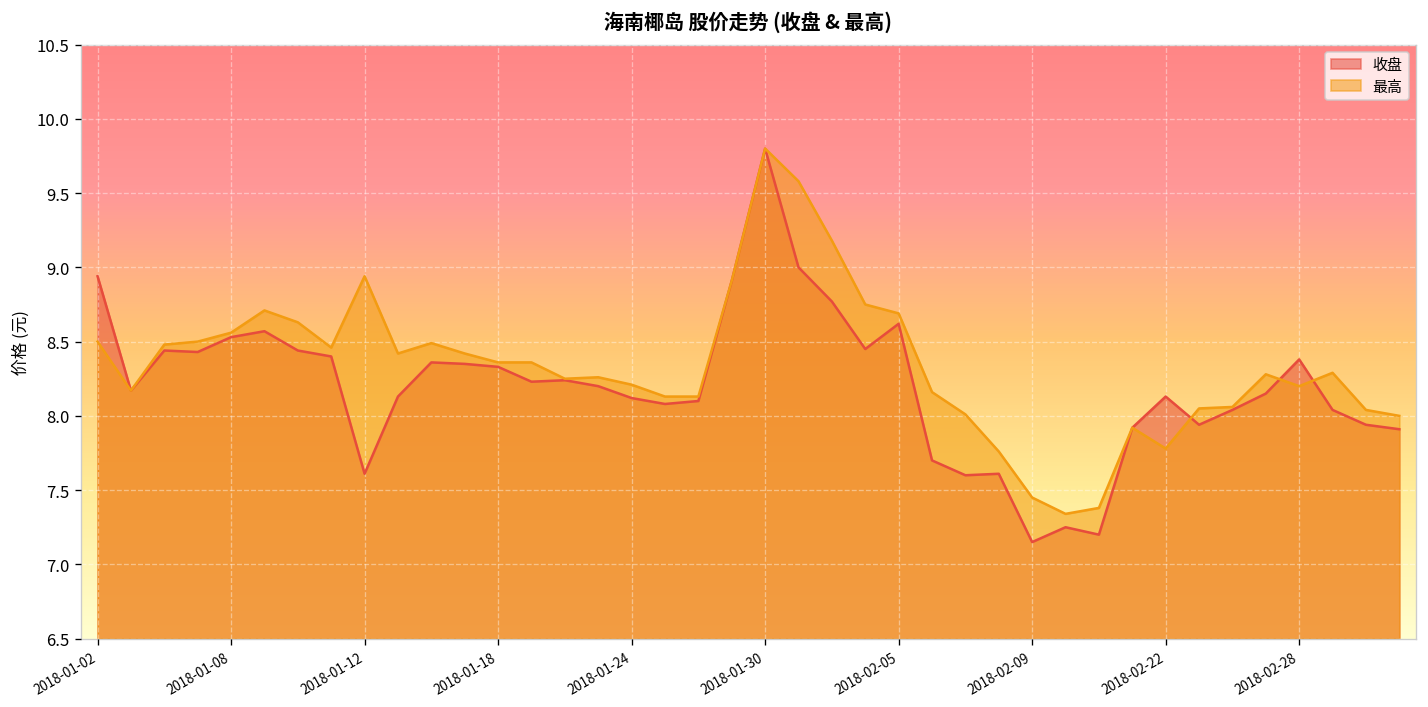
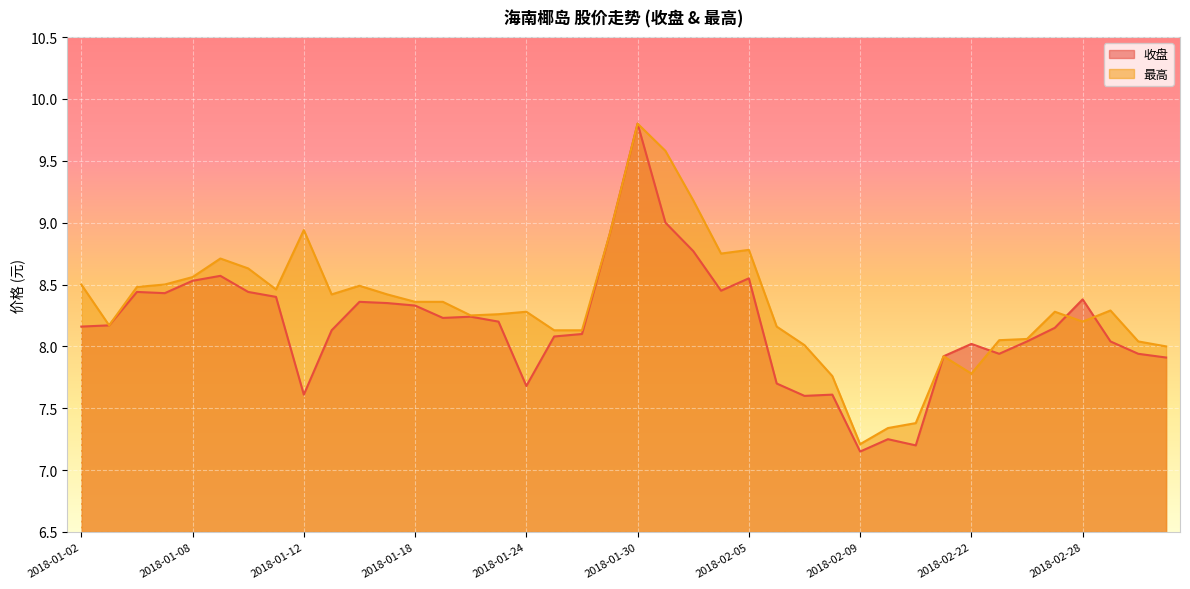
收盘, 2018-01-02: 8.94 -> 8.16
收盘, 2018-01-24: 8.12 -> 7.68
最高, 2018-01-24: 8.21 -> 8.28
收盘, 2018-02-05: 8.62 -> 8.55
最高, 2018-02-05: 8.69 -> 8.78
最高, 2018-02-09: 7.45 -> 7.21
收盘, 2018-02-22: 8.13 -> 8.02
